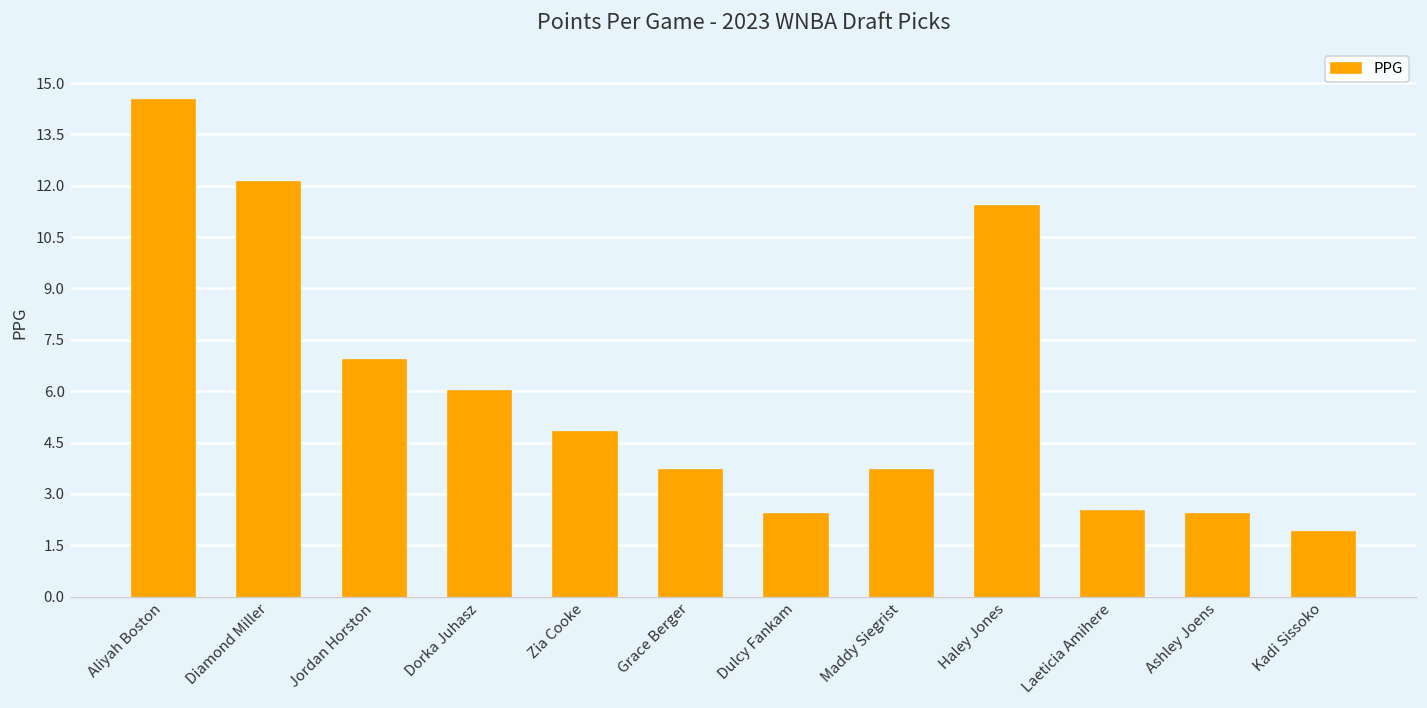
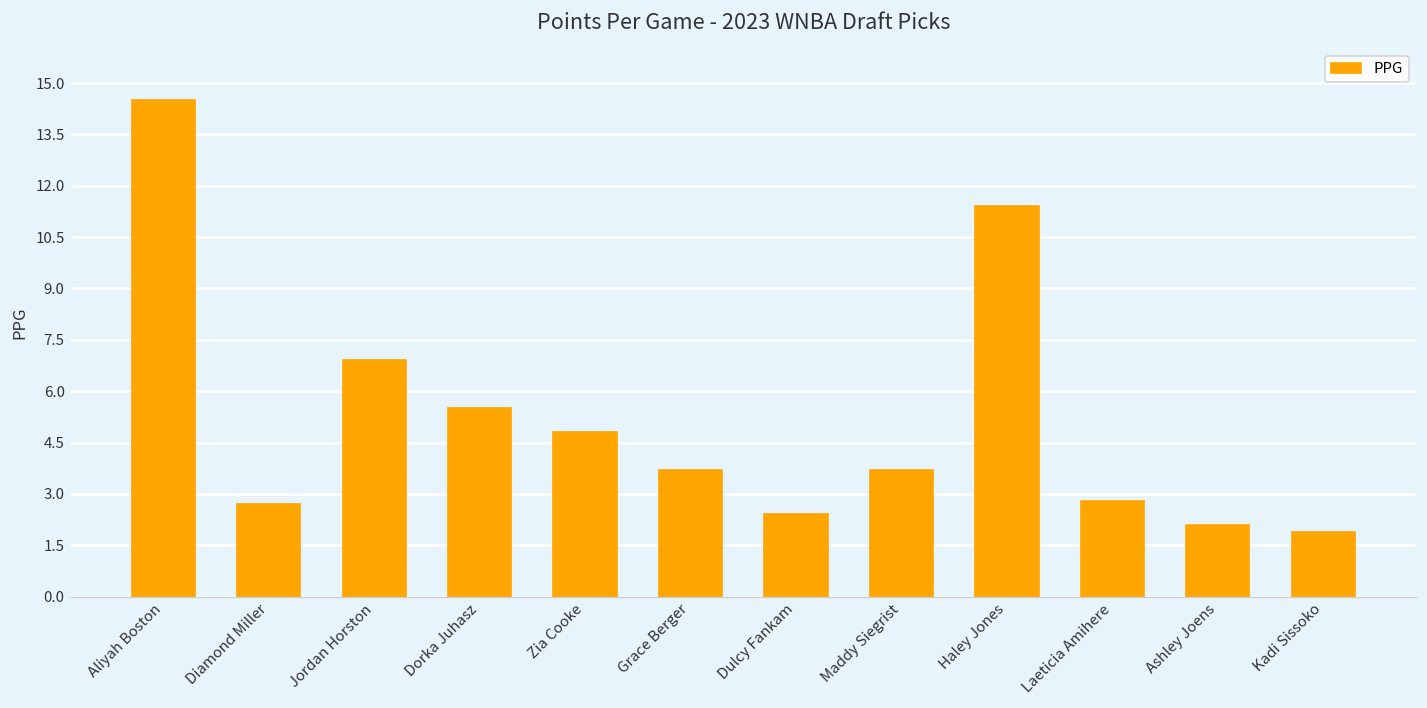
Diamond Miller: 12.1 -> 2.7
Dorka Juhasz: 6.0 -> 5.5
Laeticia Amihere: 2.5 -> 2.8
Ashley Joens: 2.4 -> 2.1
